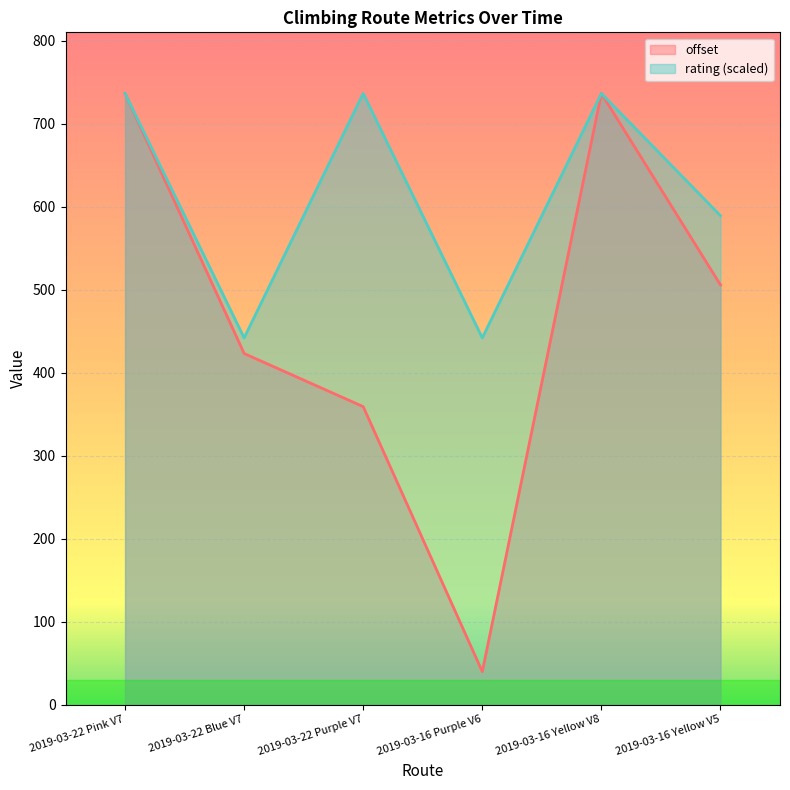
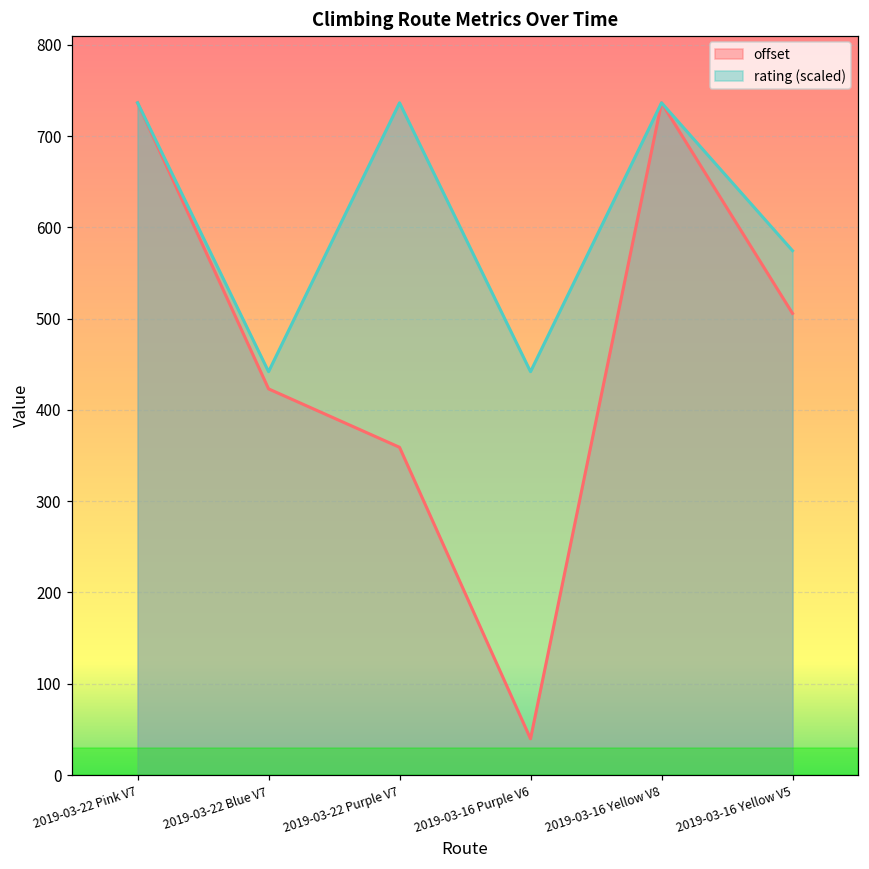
rating (scaled), 2019-03-16 Yellow V5: 590 -> 570
